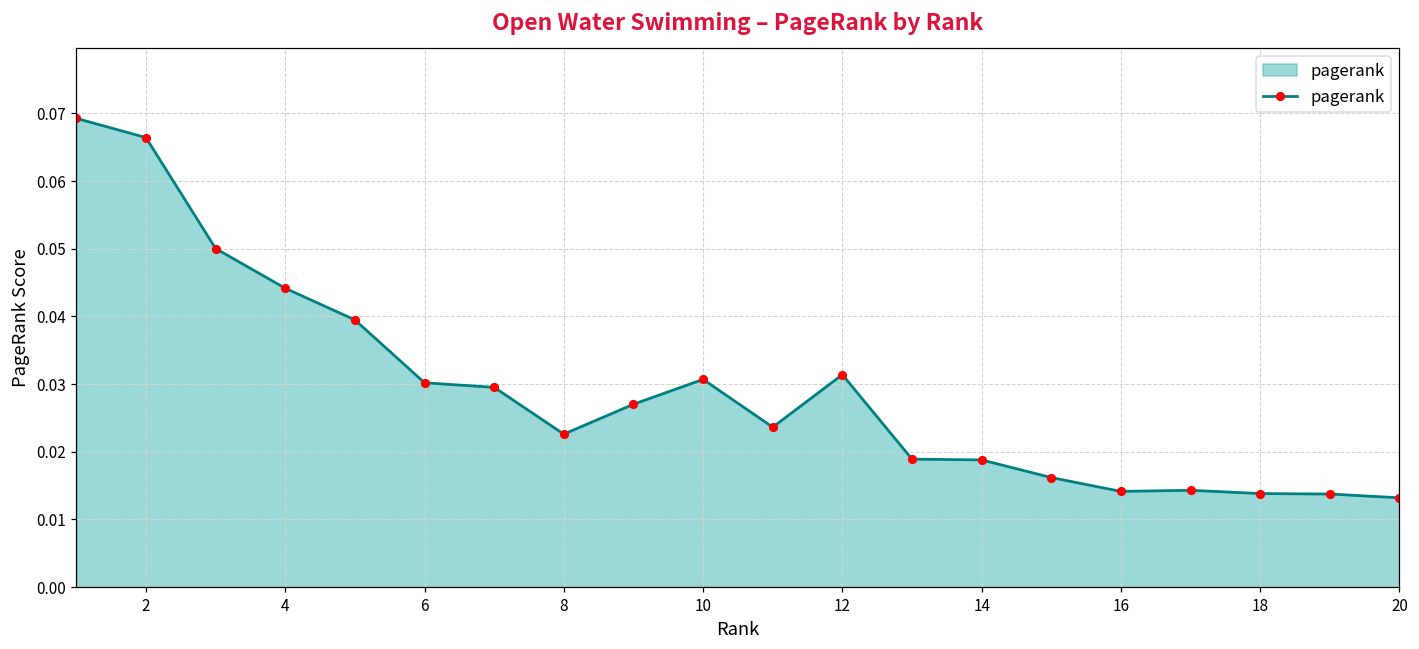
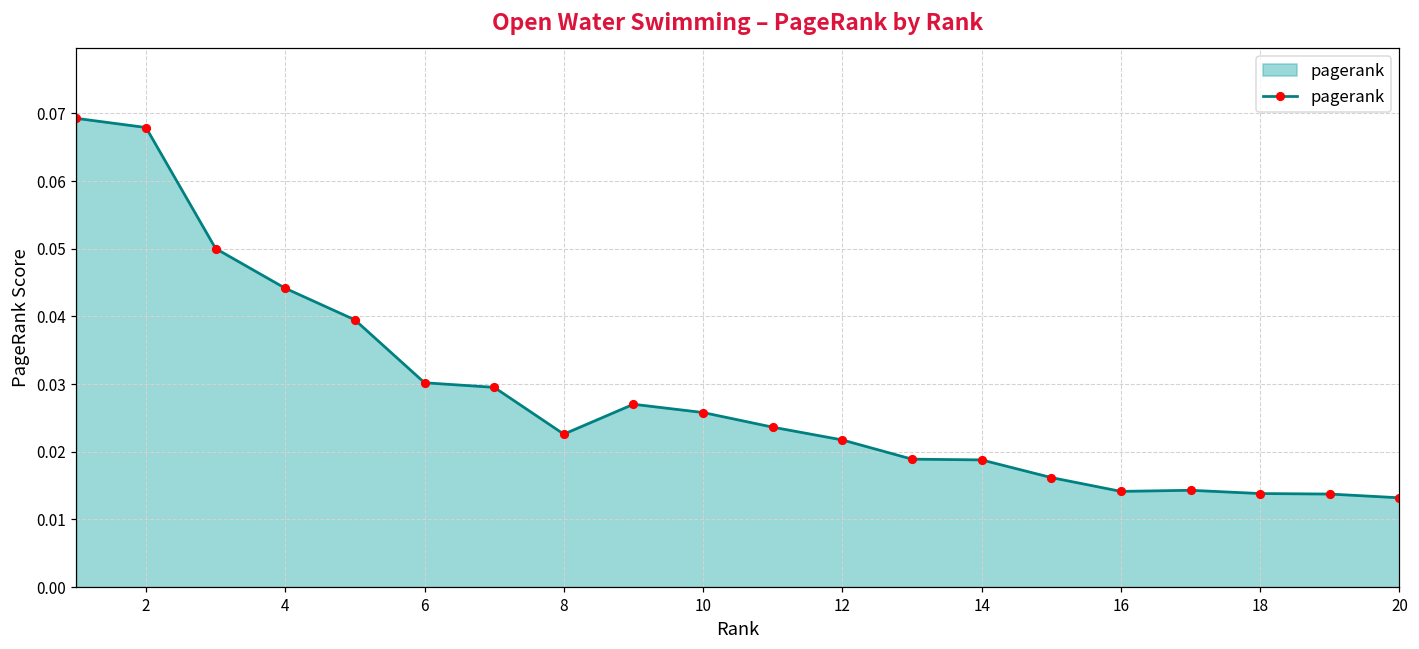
2: 0.066 -> 0.068
10: 0.031 -> 0.026
12: 0.031 -> 0.022
